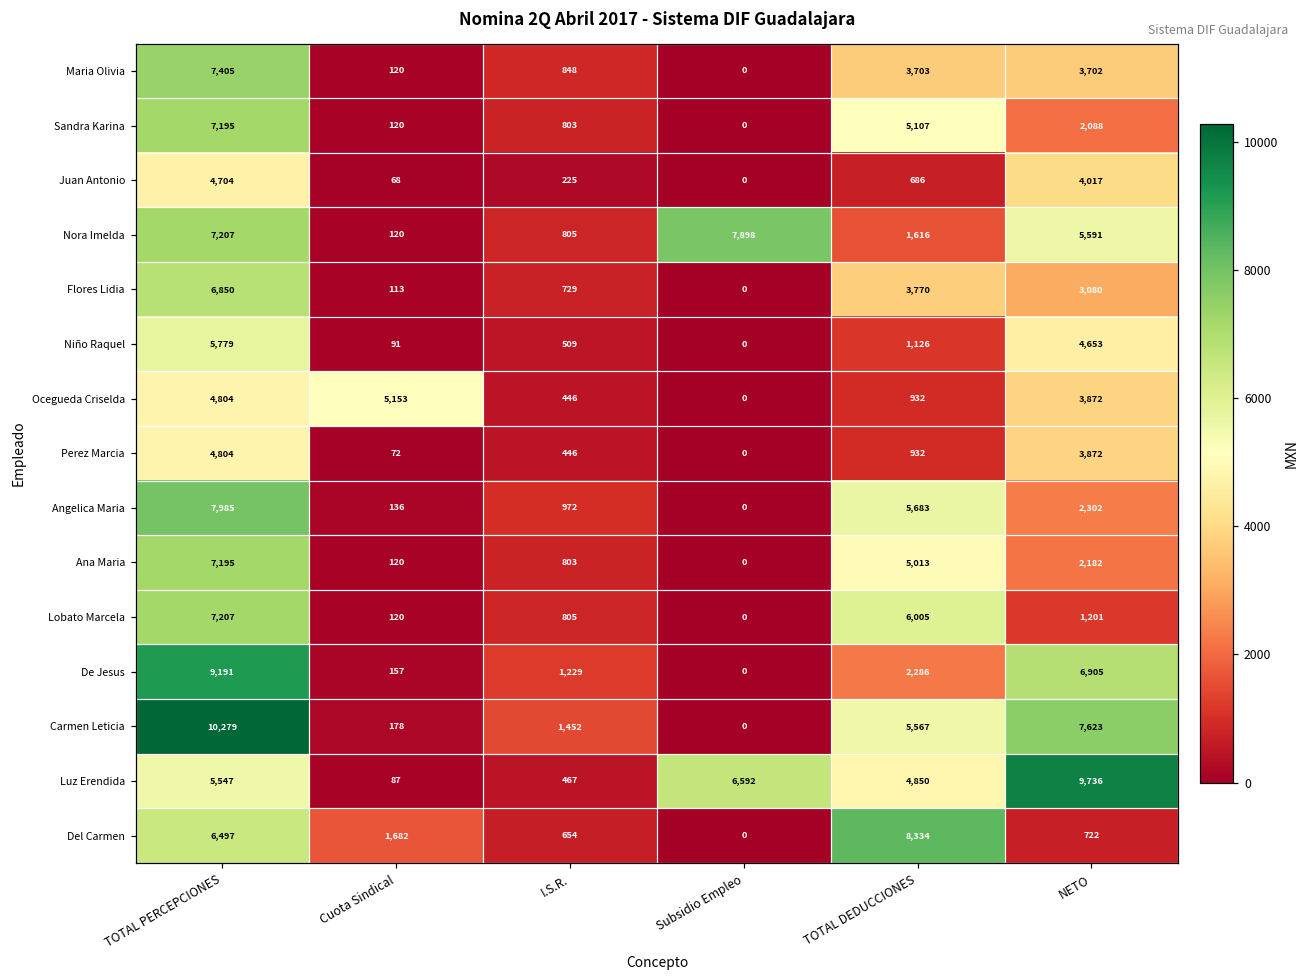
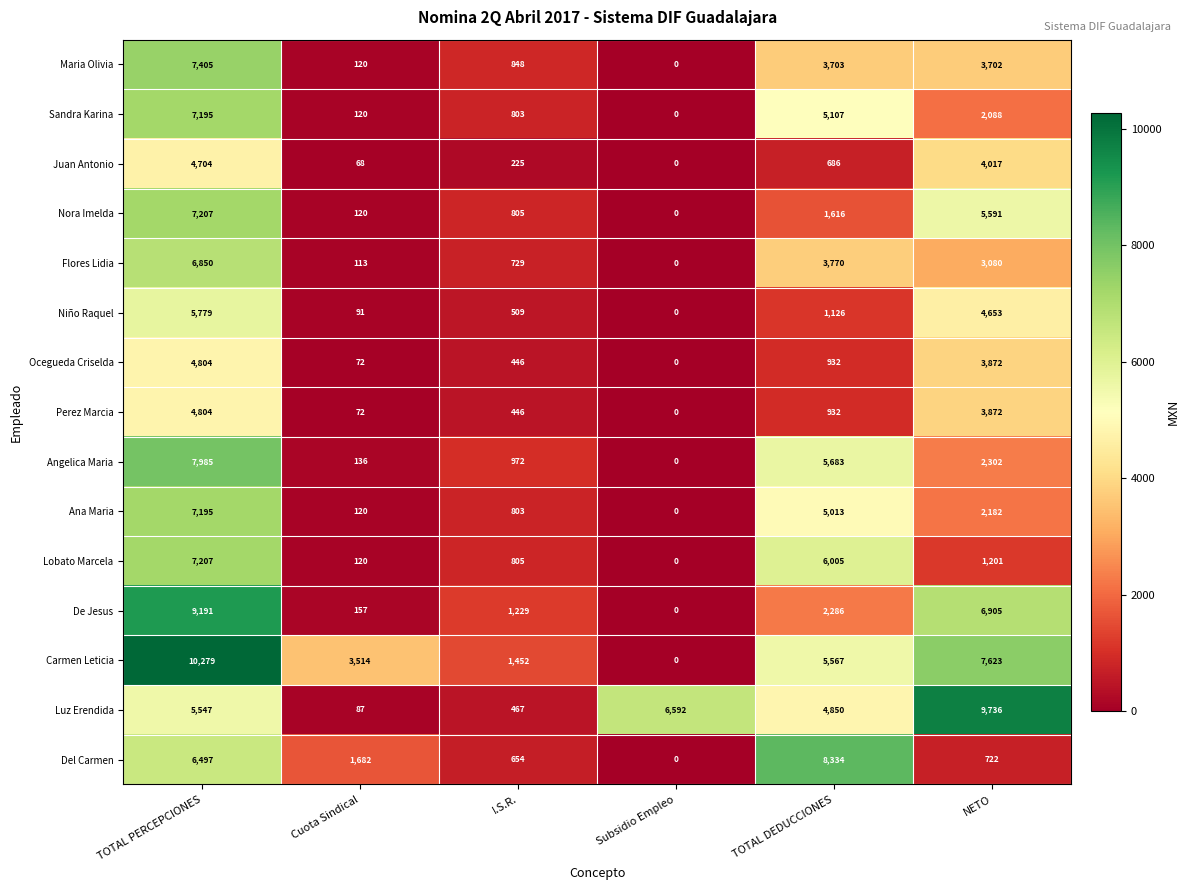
Nora Imelda, Subsidio Empleo: 7,898 -> 0
Ocegueda Criselda, Cuota Sindical: 5,153 -> 72
Carmen Leticia, Cuota Sindical: 178 -> 3,514
